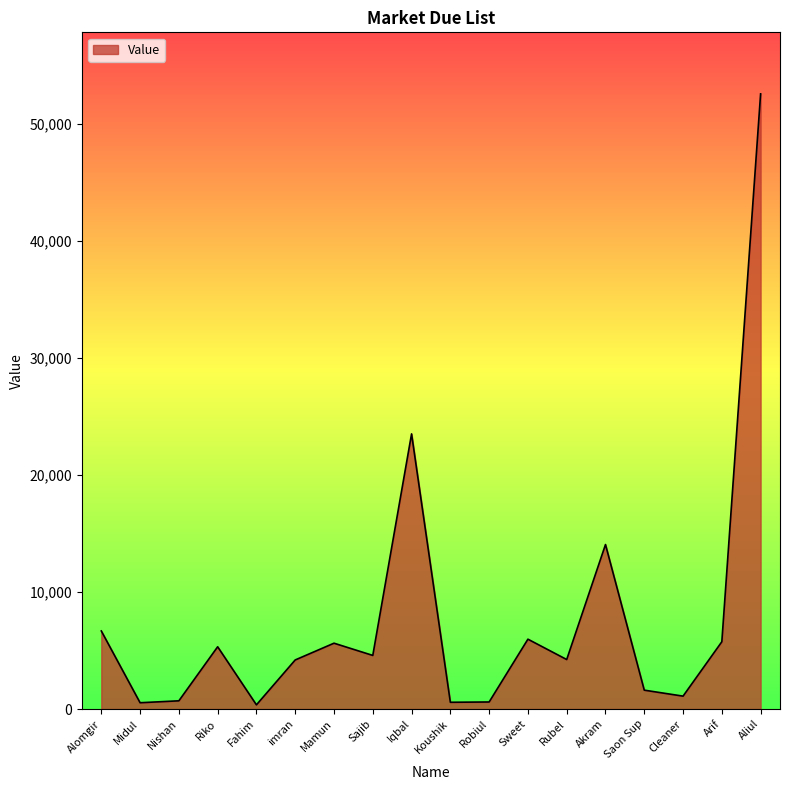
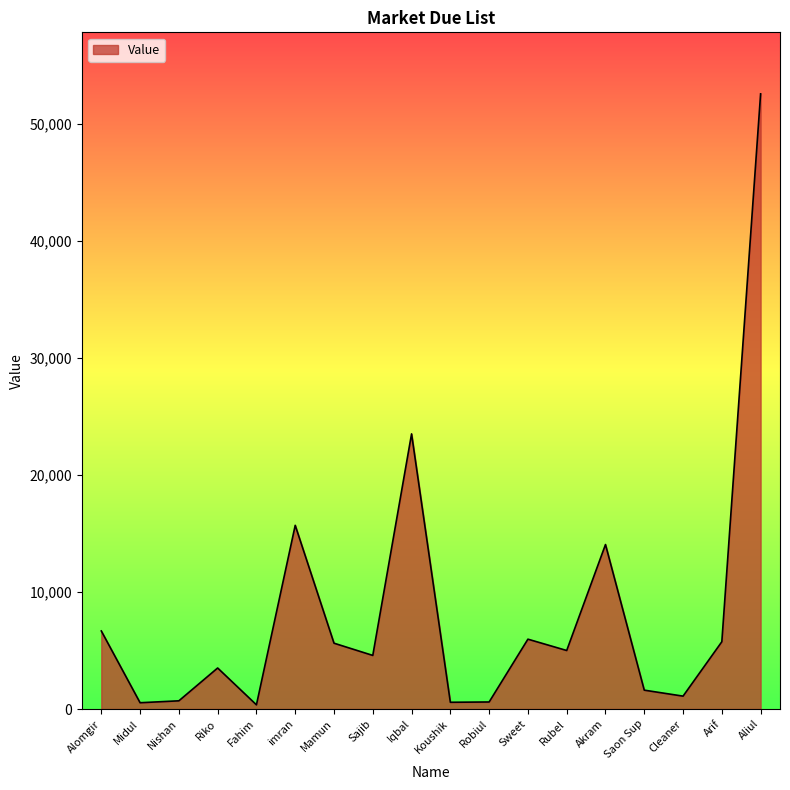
Riko: 5,300 -> 3,500
imran: 4,200 -> 15,700
Rubel: 4,200 -> 5,000
